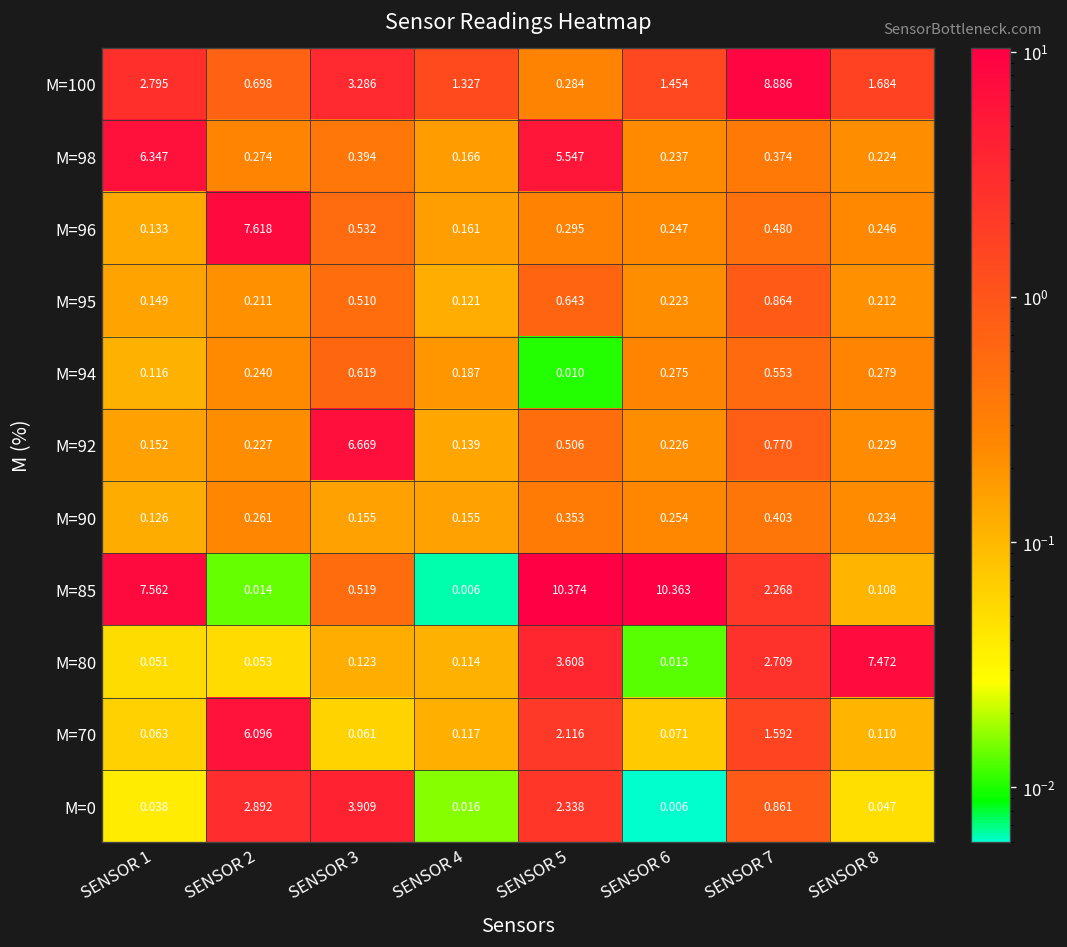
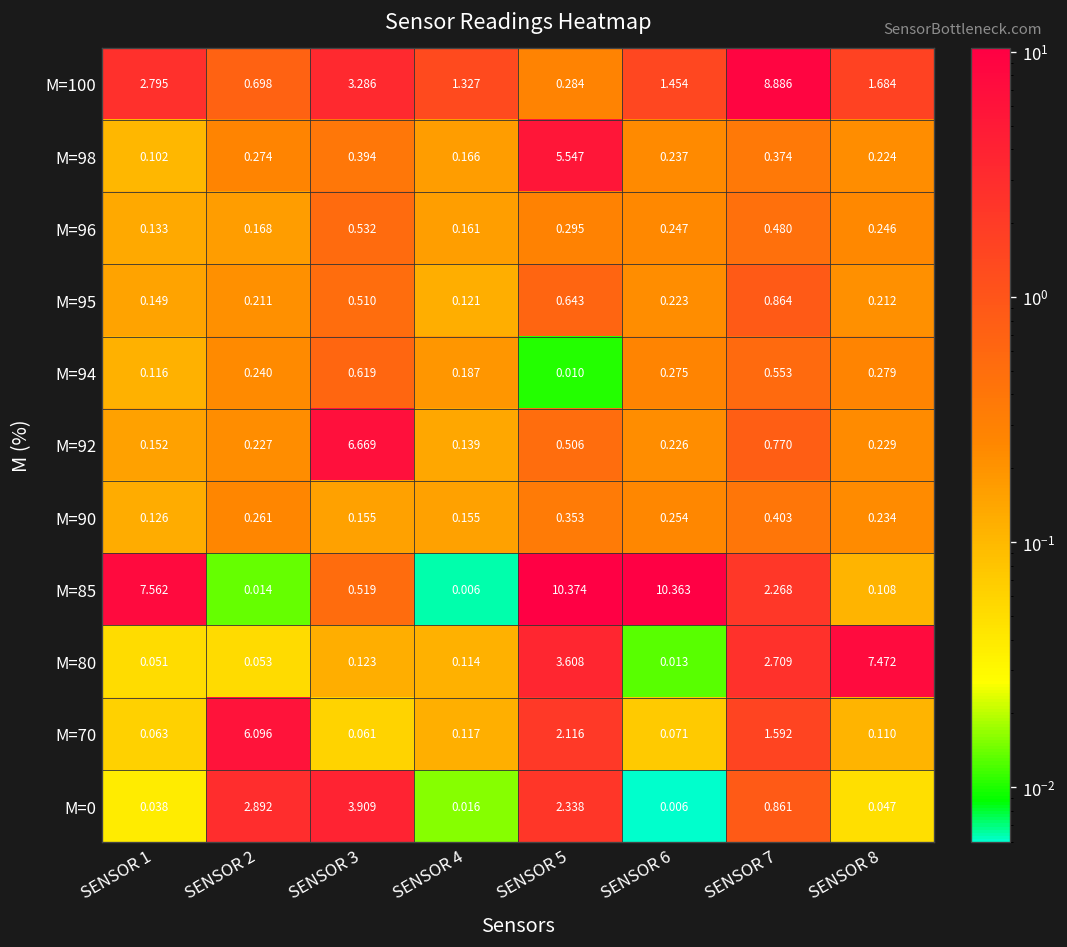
M=98, SENSOR 1: 6.347 -> 0.102
M=96, SENSOR 2: 7.618 -> 0.168
